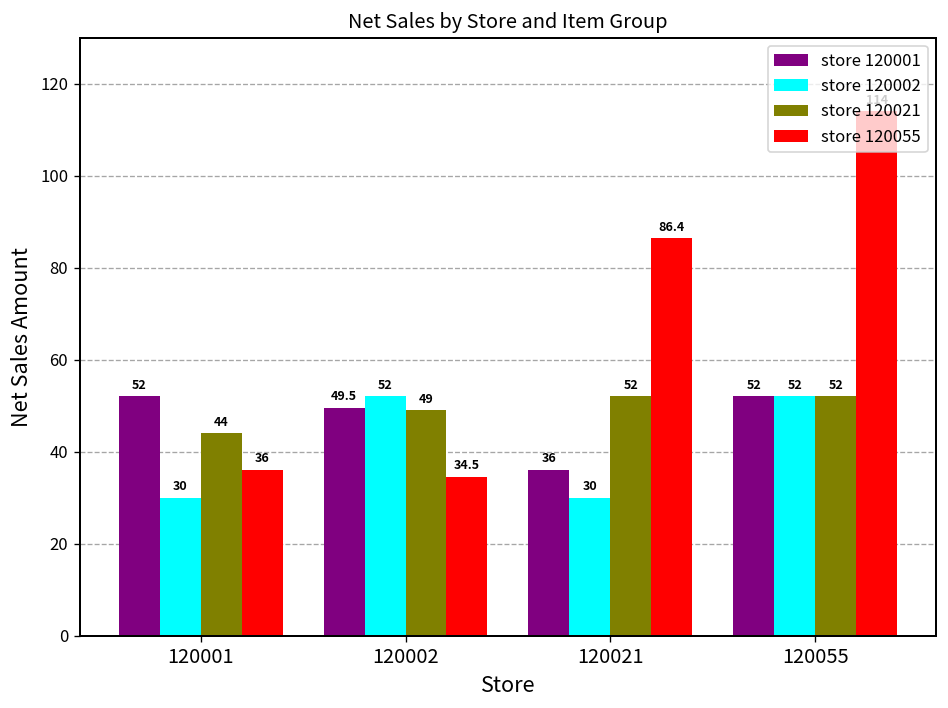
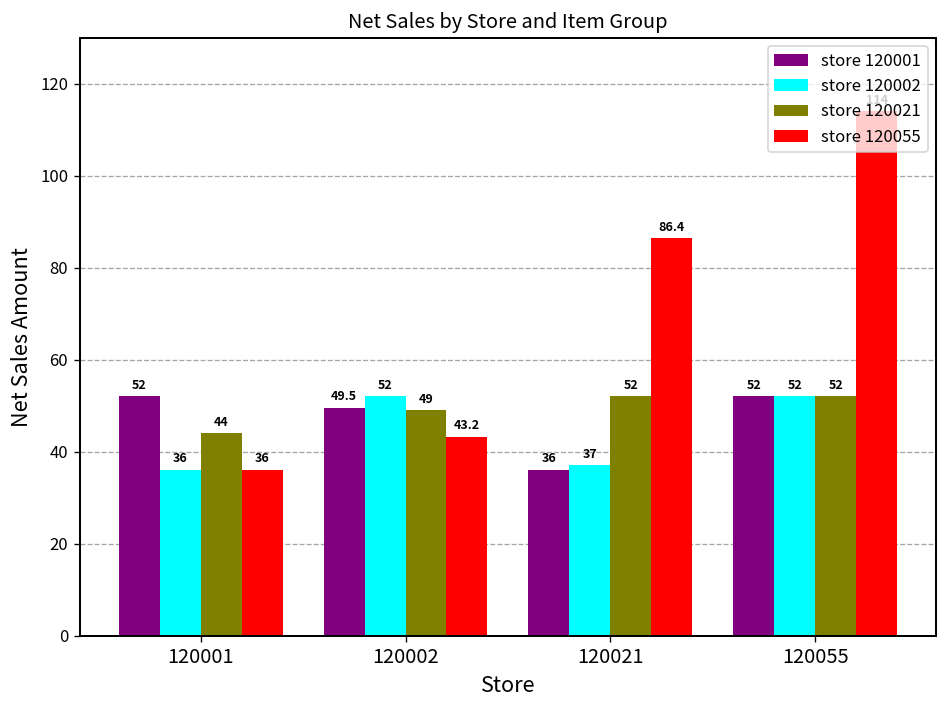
store 120002, 120001: 30 -> 36
store 120055, 120002: 34.5 -> 43.2
store 120002, 120021: 30 -> 37
